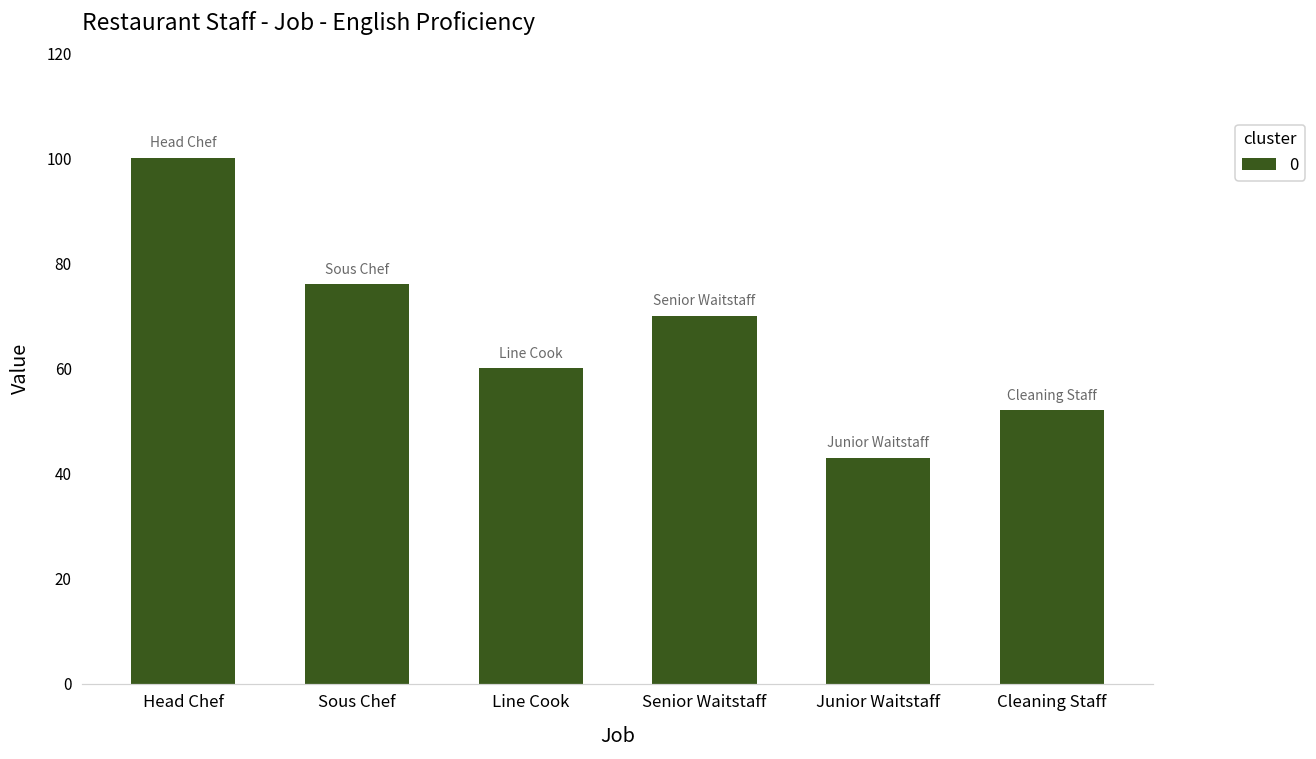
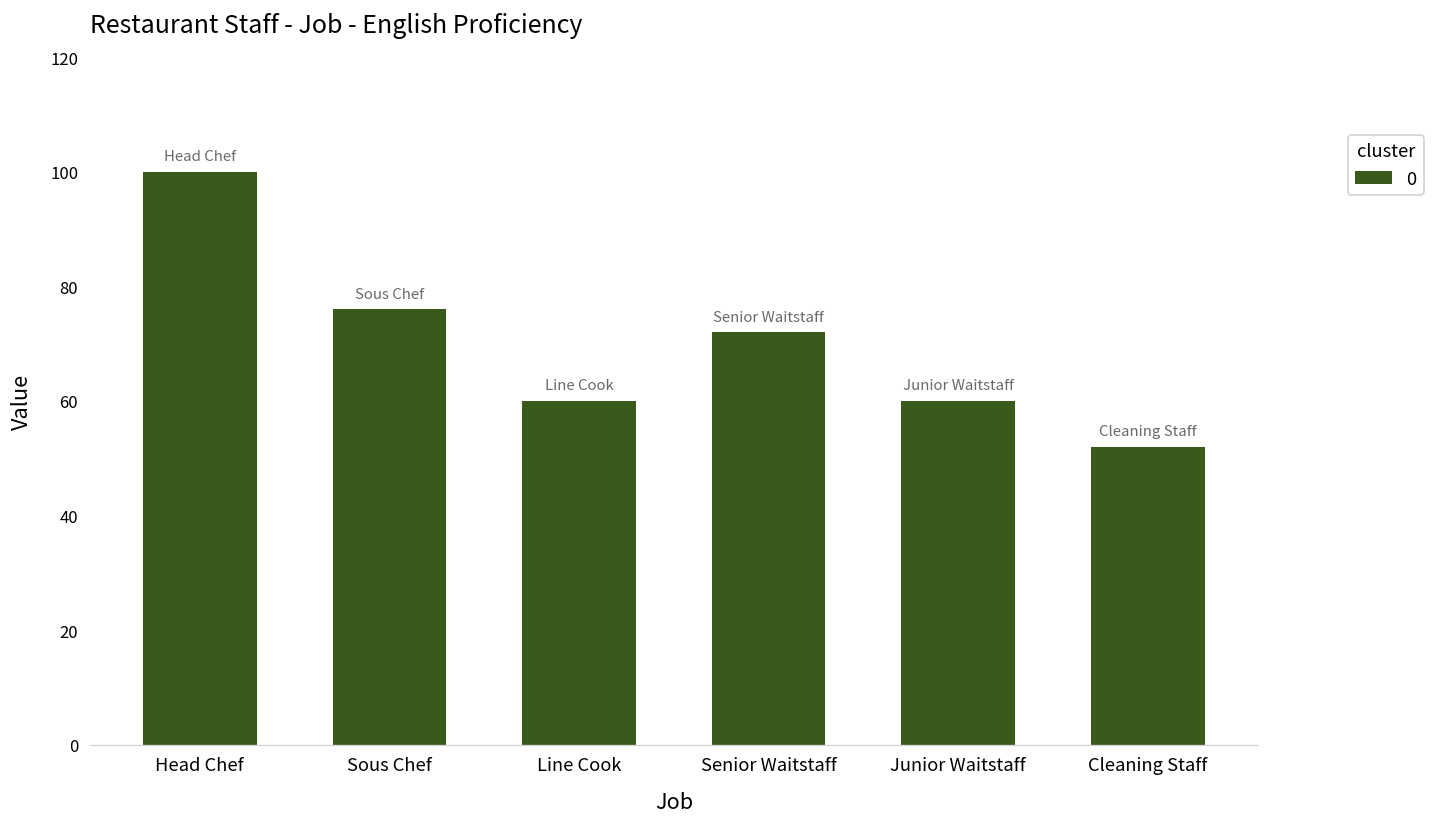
Senior Waitstaff: 70 -> 72
Junior Waitstaff: 43 -> 60
